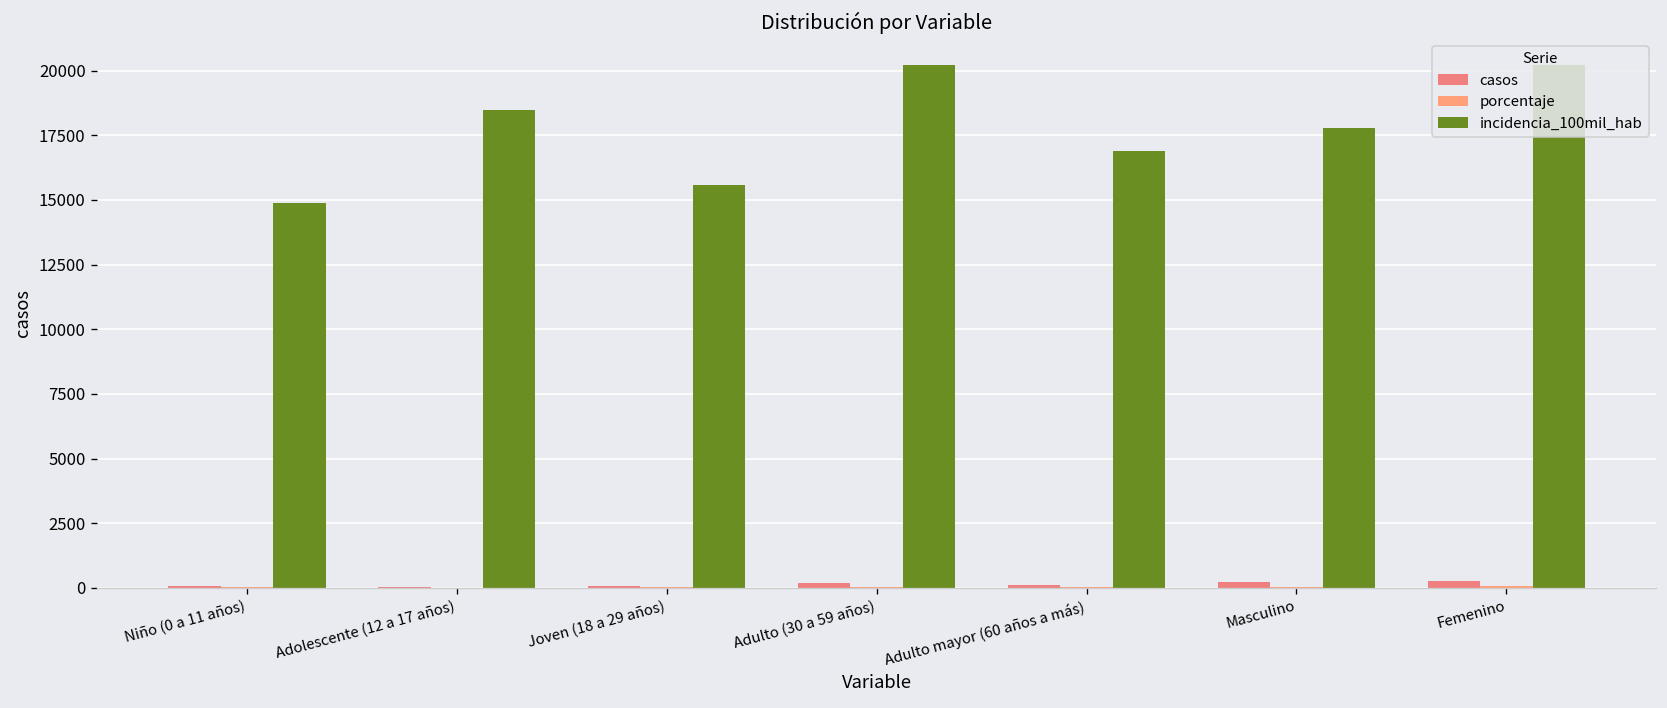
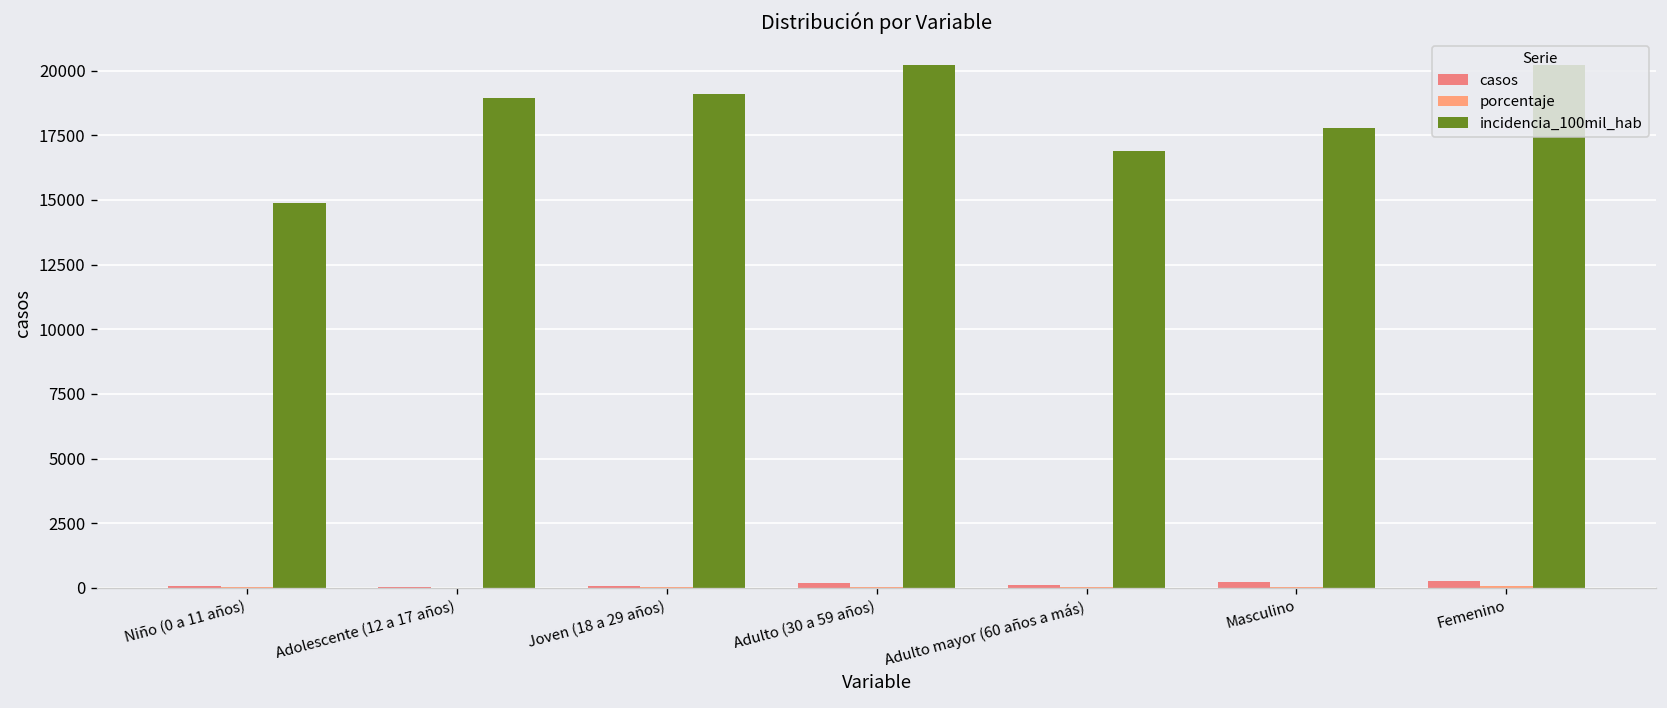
incidencia_100mil_hab, Adolescente (12 a 17 años): 18500 -> 18900
incidencia_100mil_hab, Joven (18 a 29 años): 15600 -> 19100
